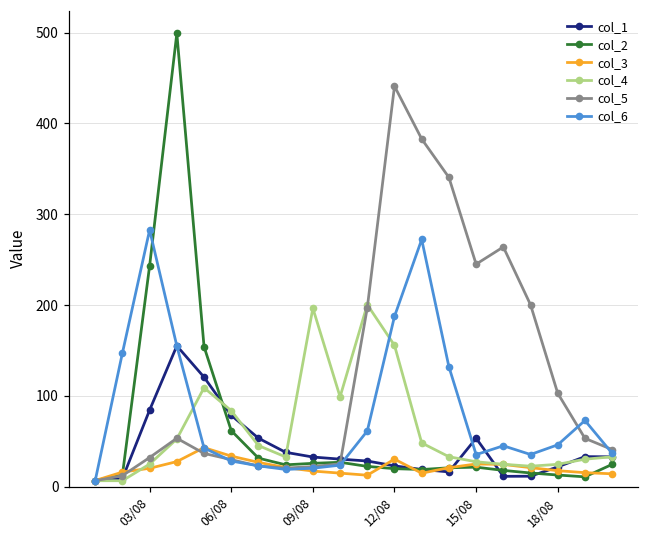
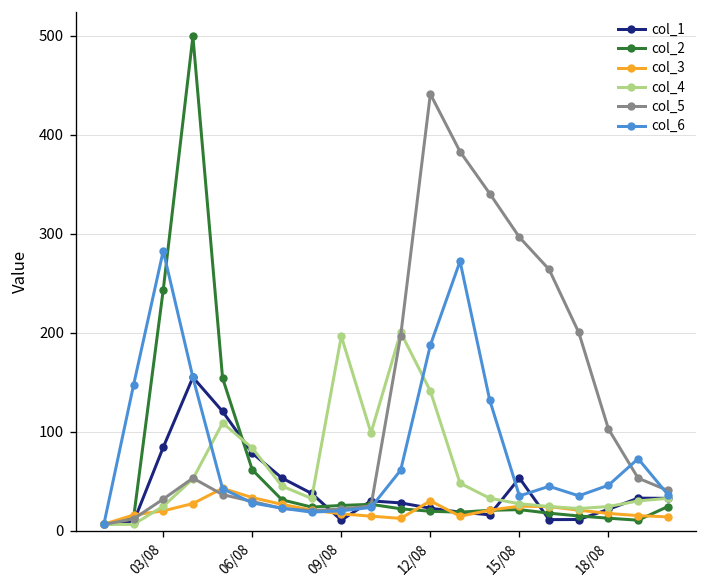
col_1, 09/08: 30 -> 10
col_4, 12/08: 160 -> 140
col_5, 15/08: 250 -> 300
